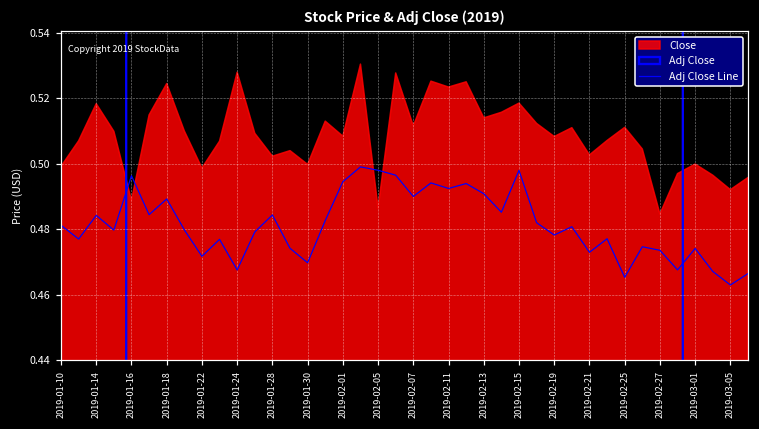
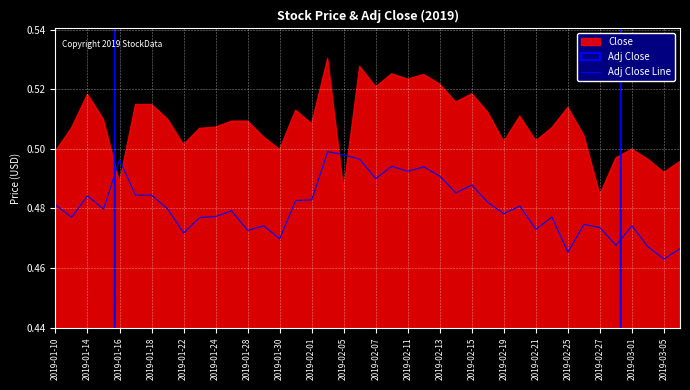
Adj Close Line, 2019-01-18: 0.489 -> 0.484
Close, 2019-01-18: 0.524 -> 0.515
Close, 2019-01-22: 0.499 -> 0.501
Adj Close Line, 2019-01-24: 0.468 -> 0.477
Close, 2019-01-24: 0.528 -> 0.507
Adj Close Line, 2019-01-28: 0.484 -> 0.473
Close, 2019-01-28: 0.502 -> 0.509
Adj Close Line, 2019-02-01: 0.495 -> 0.483
Close, 2019-02-07: 0.512 -> 0.521
Close, 2019-02-13: 0.514 -> 0.522
Adj Close Line, 2019-02-15: 0.498 -> 0.488
Close, 2019-02-19: 0.508 -> 0.502
Close, 2019-02-25: 0.511 -> 0.514
